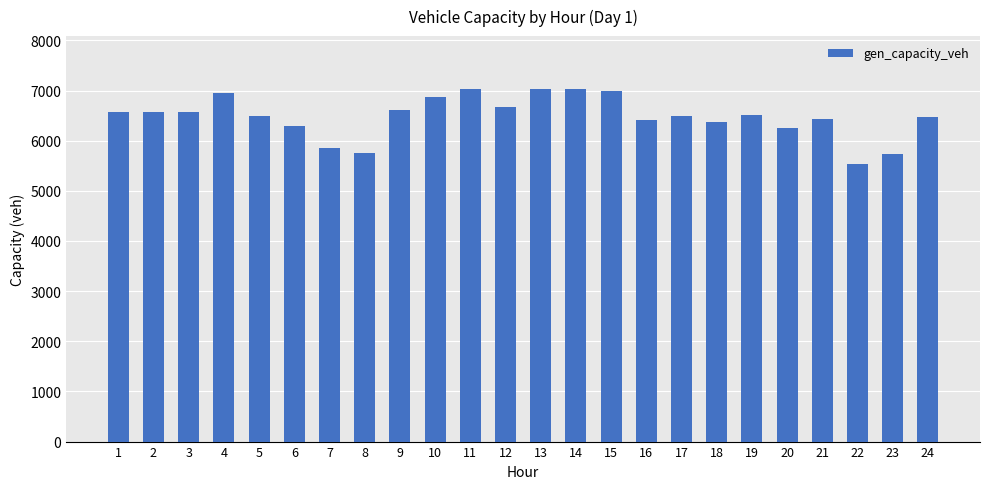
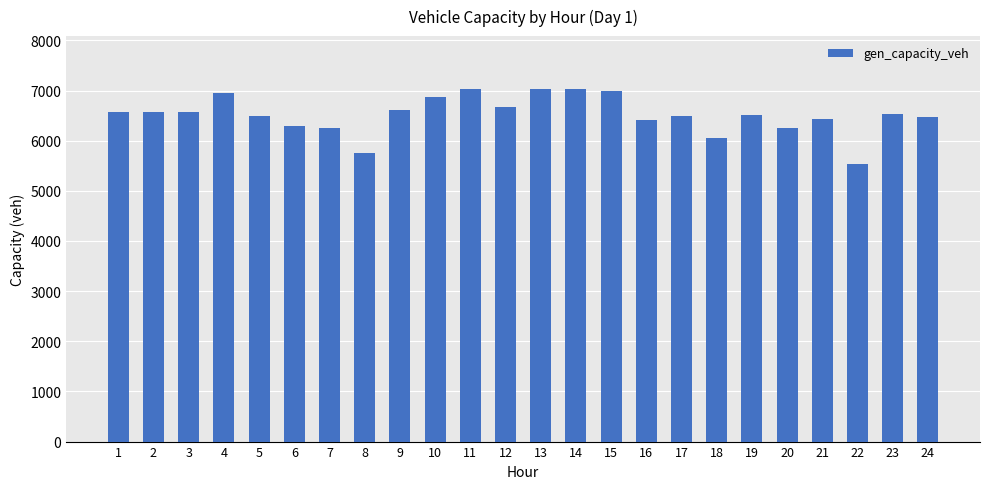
7: 5900 -> 6300
18: 6400 -> 6000
23: 5700 -> 6500
